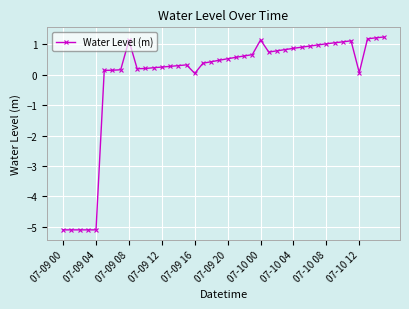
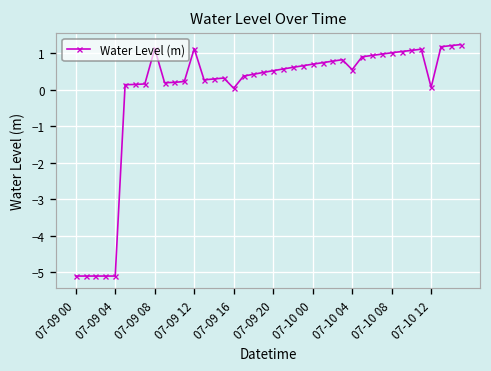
07-09 12: 0.3 -> 1.1
07-10 00: 1.1 -> 0.7
07-10 04: 0.9 -> 0.6
